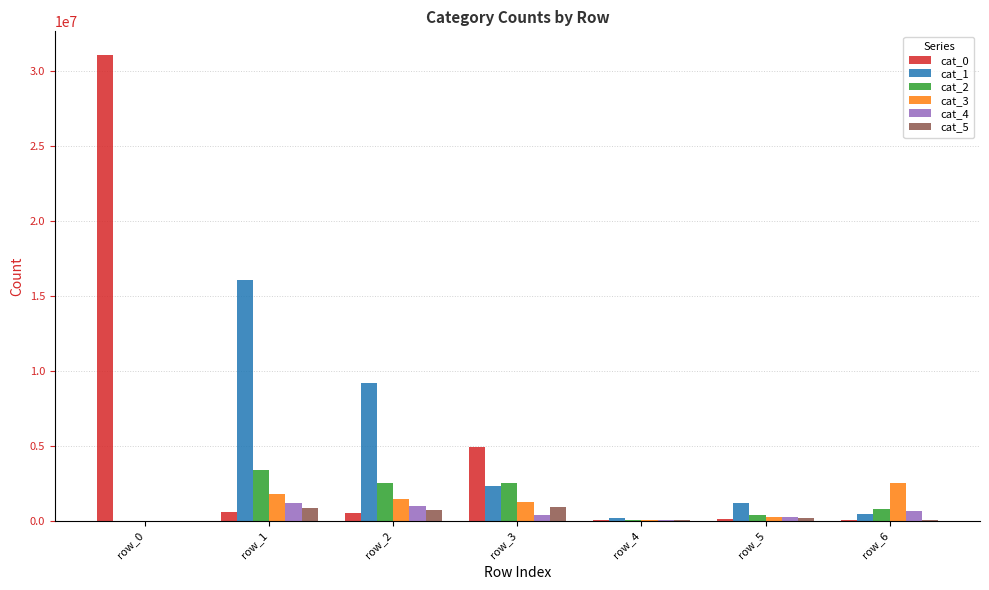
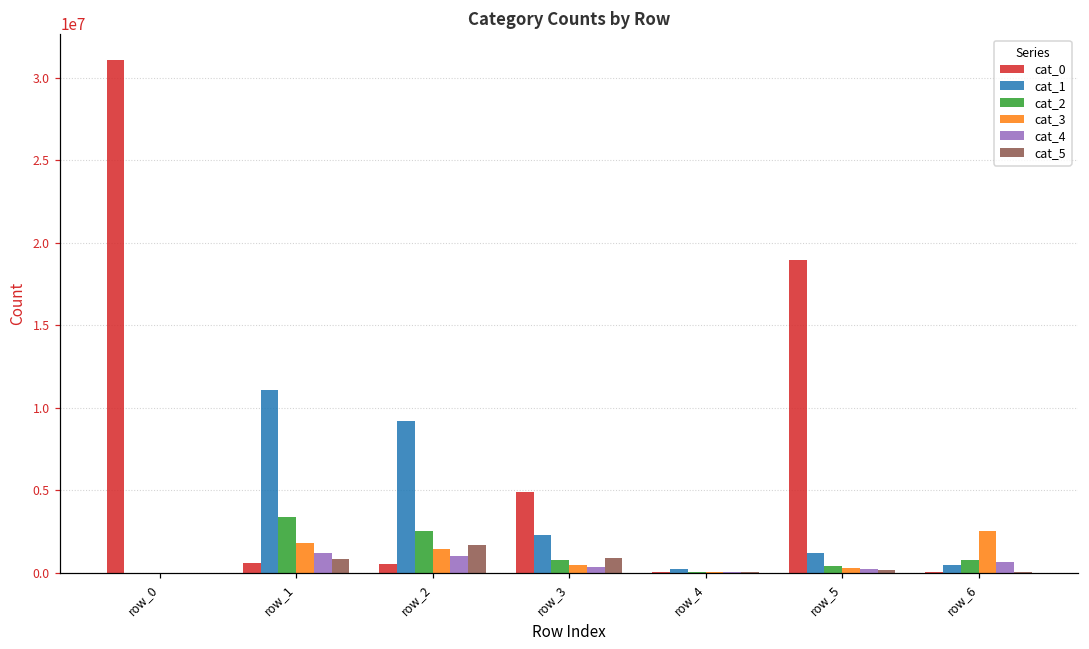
cat_1, row_1: 16000000 -> 11100000
cat_5, row_2: 700000 -> 1700000
cat_2, row_3: 2500000 -> 800000
cat_3, row_3: 1200000 -> 500000
cat_0, row_5: 100000 -> 19000000
